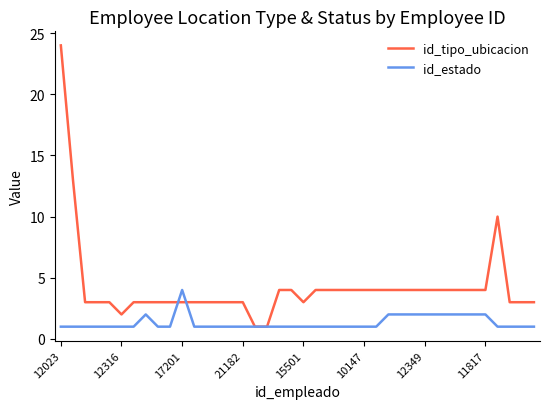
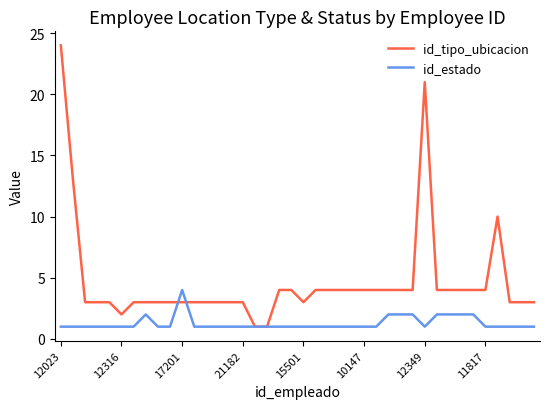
id_tipo_ubicacion, 12349: 4 -> 21
id_estado, 12349: 2 -> 1
id_estado, 11817: 2 -> 1
